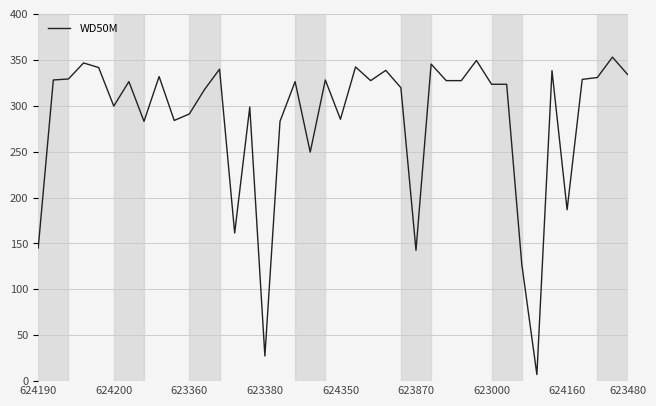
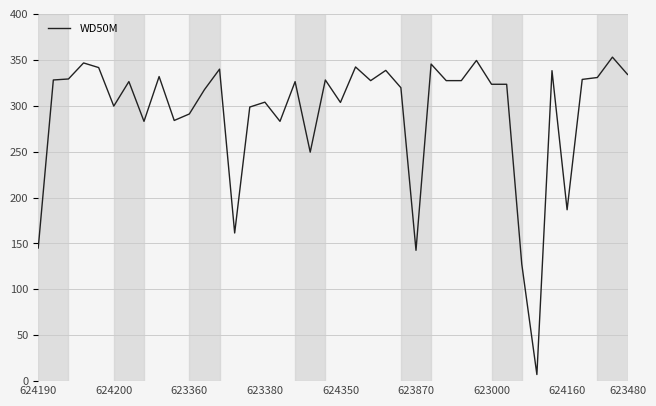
623380: 30 -> 300
624350: 290 -> 300
